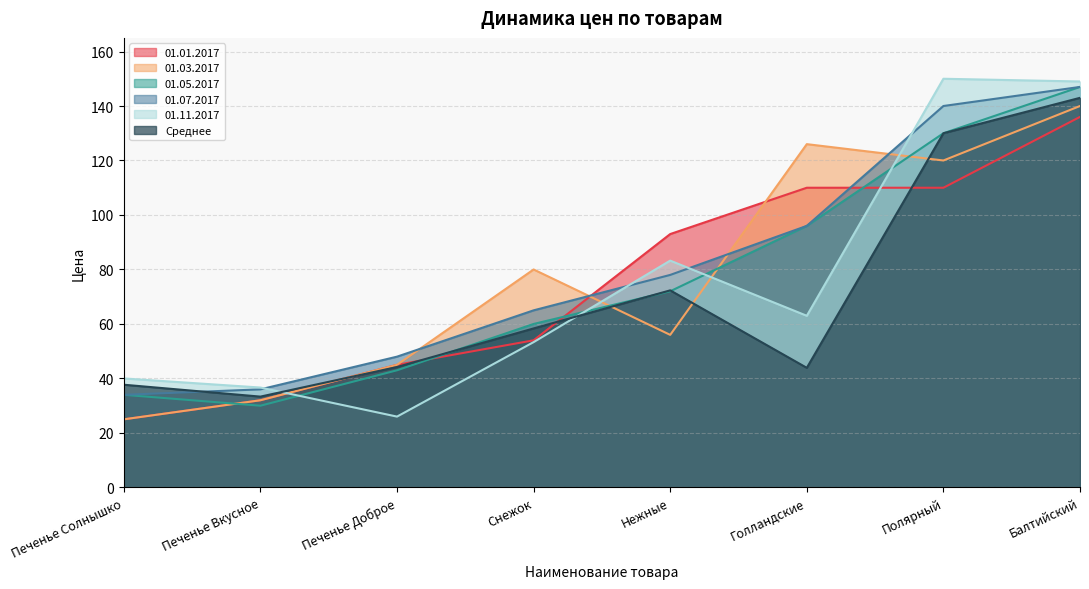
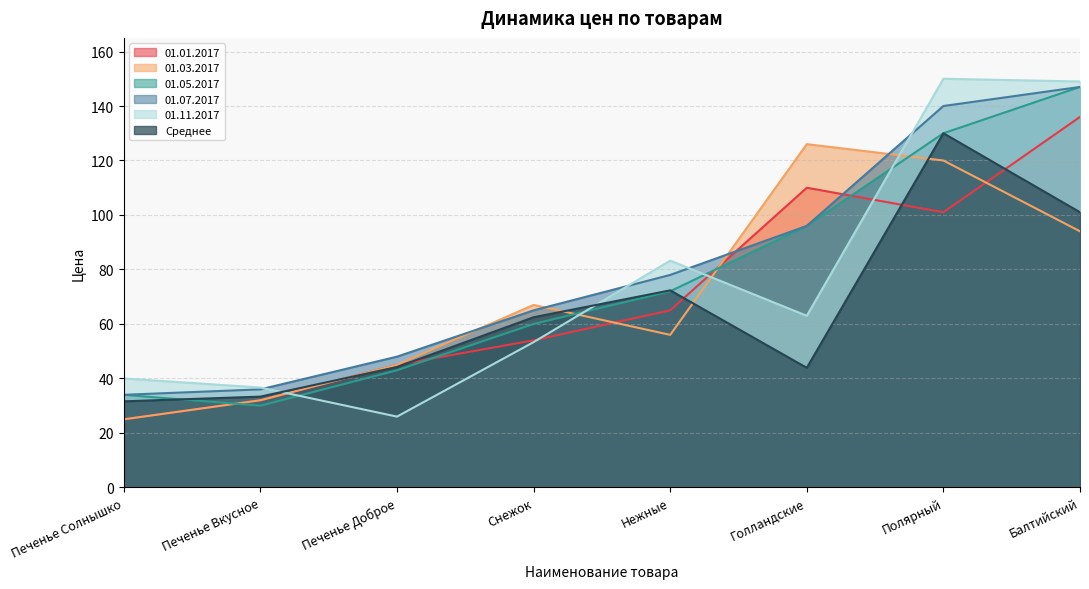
Среднее, Печенье Солнышко: 38 -> 32
01.03.2017, Снежок: 80 -> 67
Среднее, Снежок: 58 -> 62
01.01.2017, Нежные: 93 -> 65
01.01.2017, Полярный: 110 -> 101
01.03.2017, Балтийский: 140 -> 94
Среднее, Балтийский: 143 -> 101
